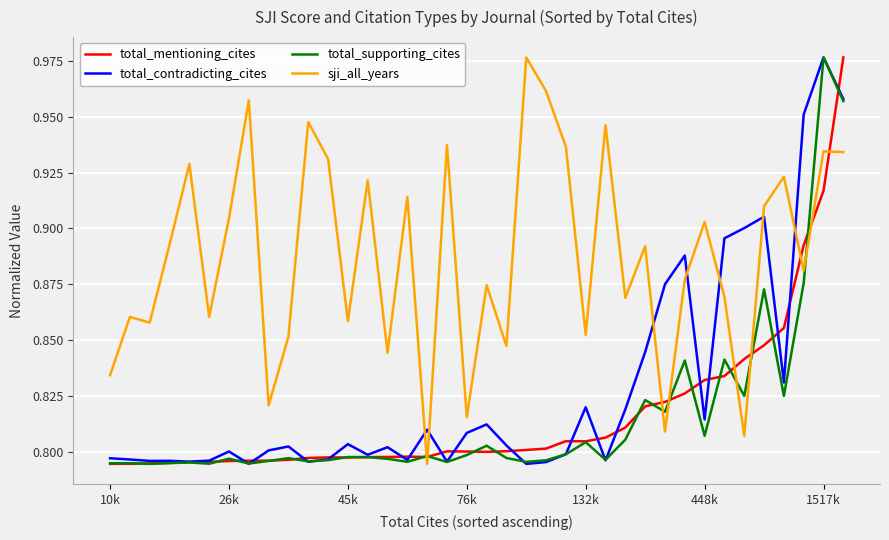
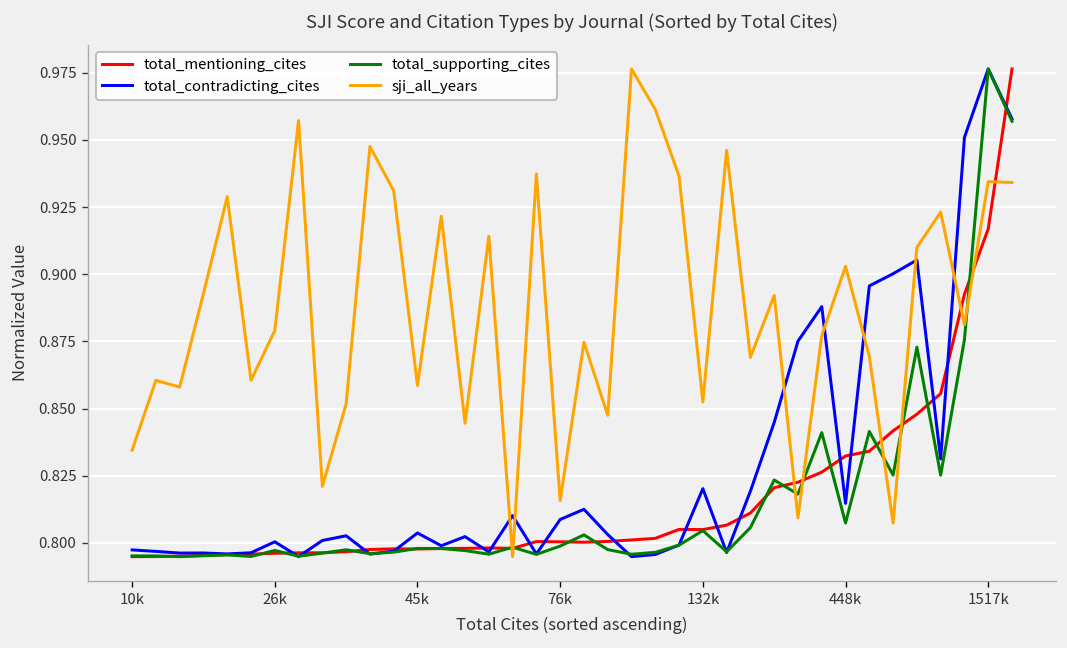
sji_all_years, 26k: 0.905 -> 0.879
